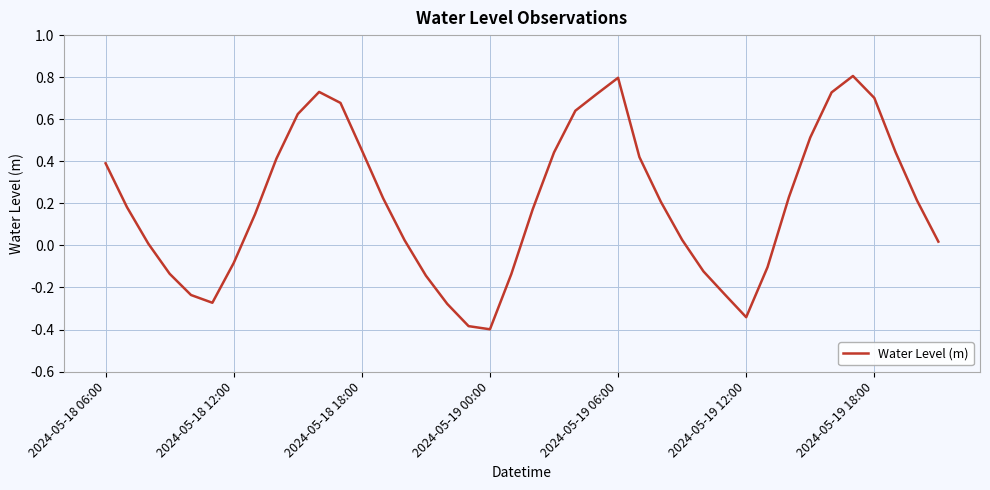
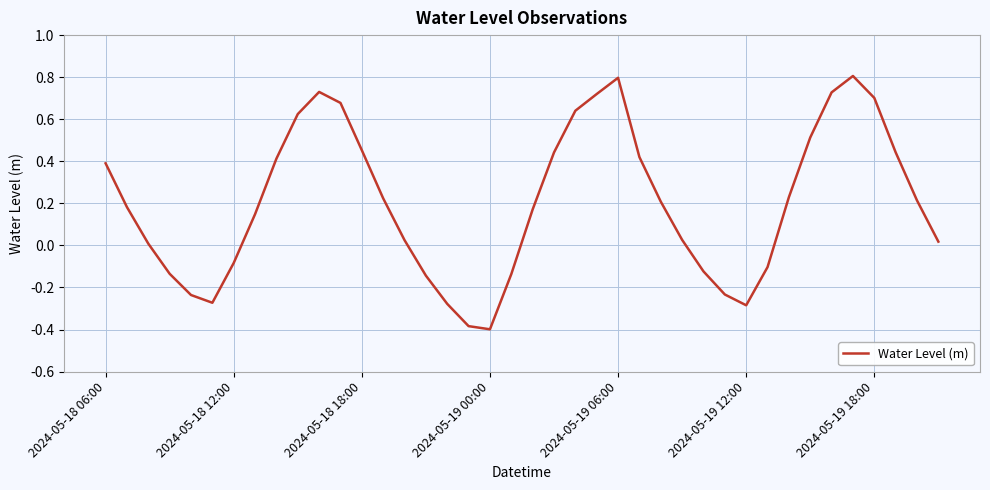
2024-05-19 12:00: -0.34 -> -0.28
